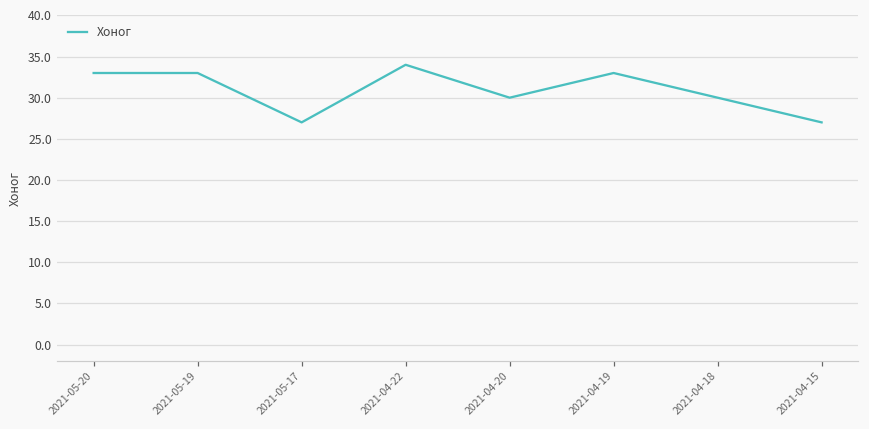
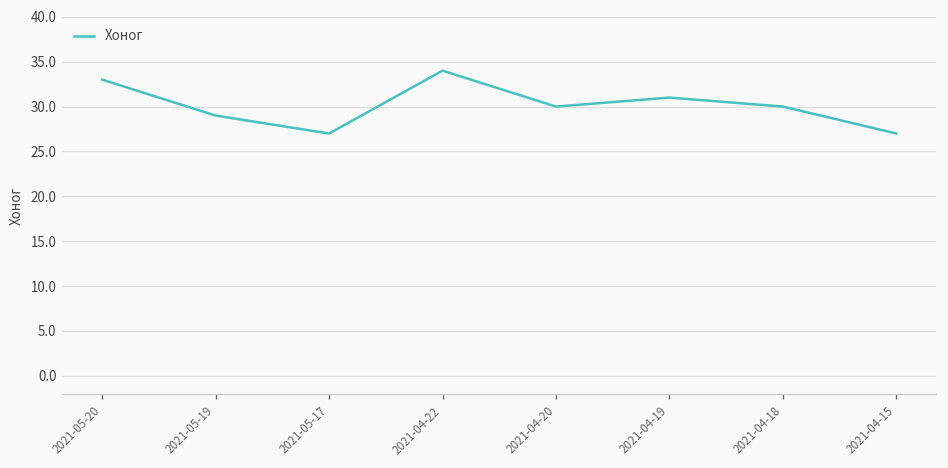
2021-05-19: 33 -> 29
2021-04-19: 33 -> 31
